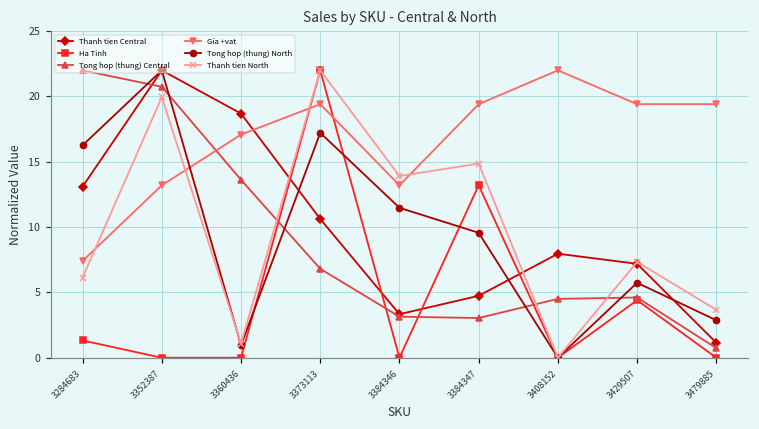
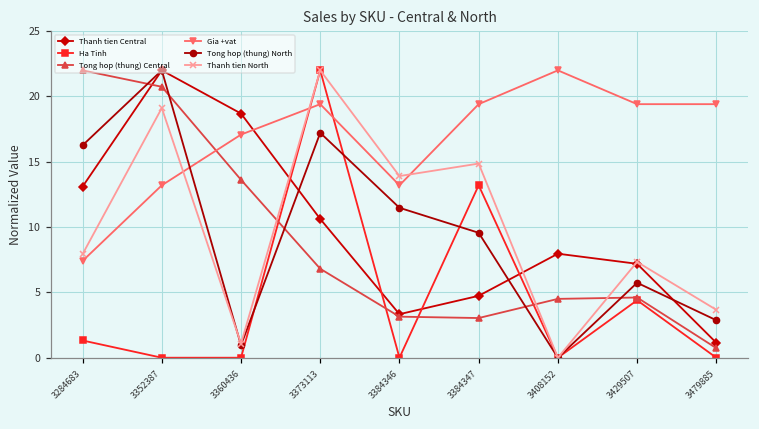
Thanh tien North, 3284683: 6.1 -> 7.9
Thanh tien North, 3352387: 19.9 -> 19.1
